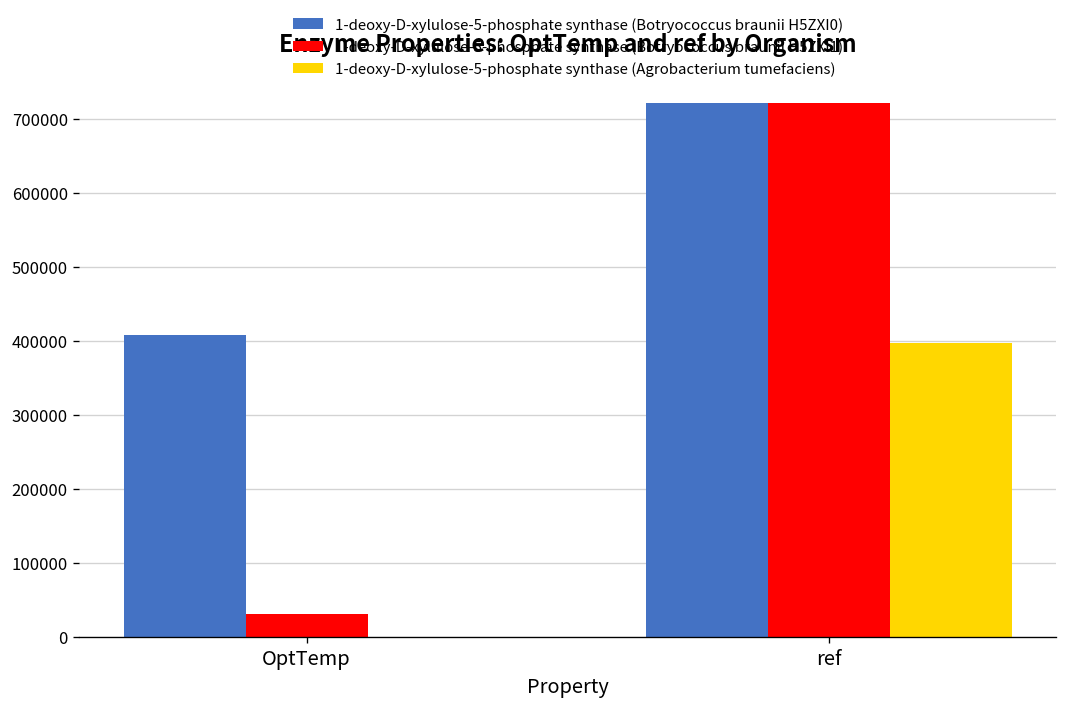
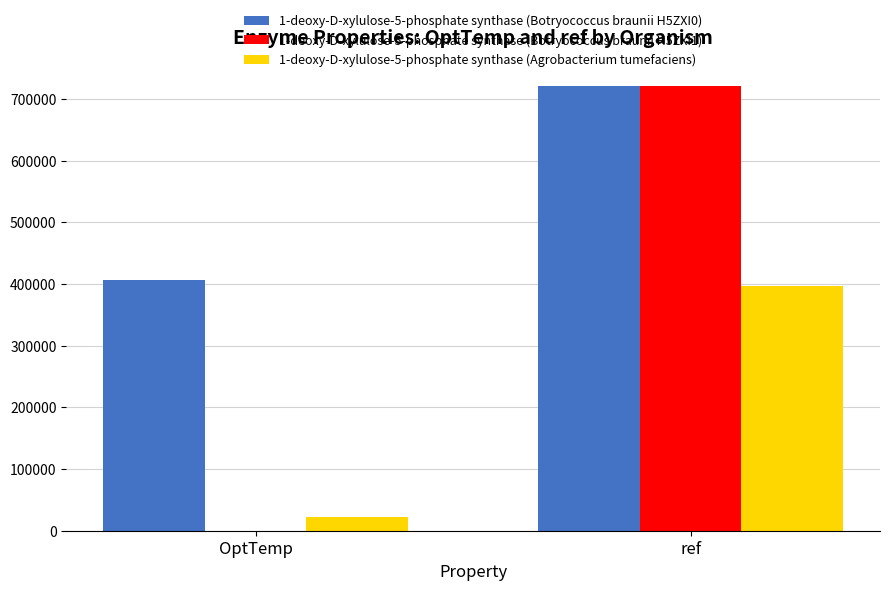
1-deoxy-D-xylulose-5-phosphate synthase (Botryococcus braunii H5ZXI1), OptTemp: 30000 -> 0
1-deoxy-D-xylulose-5-phosphate synthase (Agrobacterium tumefaciens), OptTemp: 0 -> 20000
